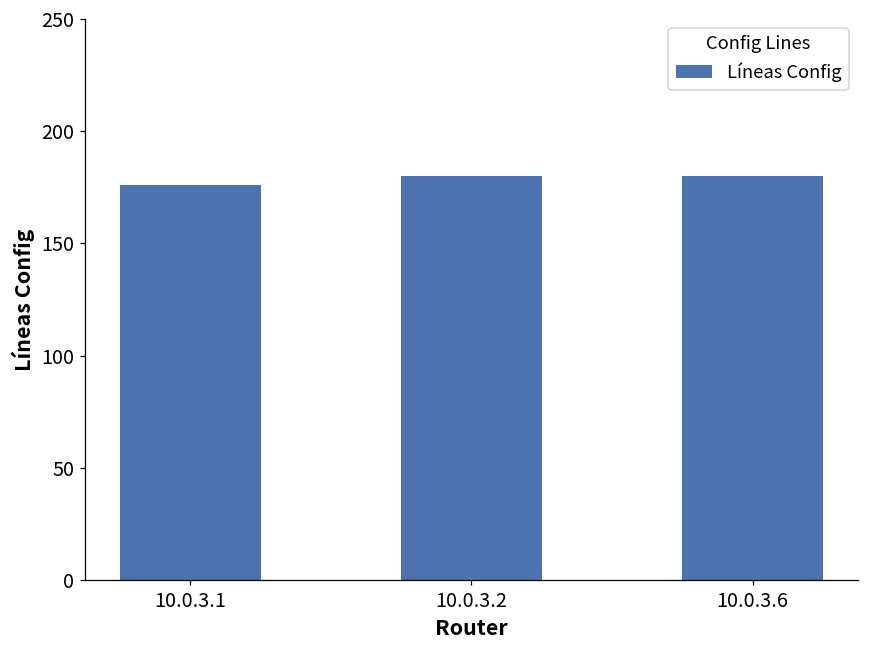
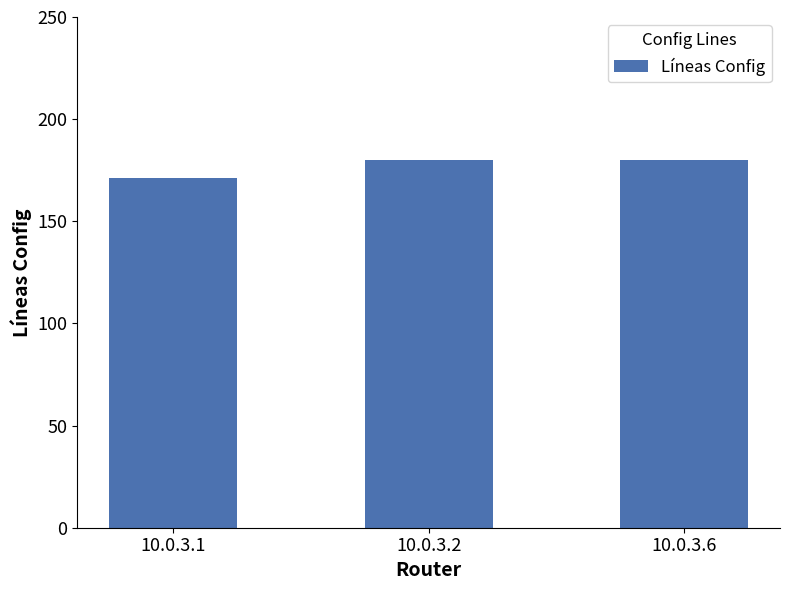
10.0.3.1: 176 -> 171
